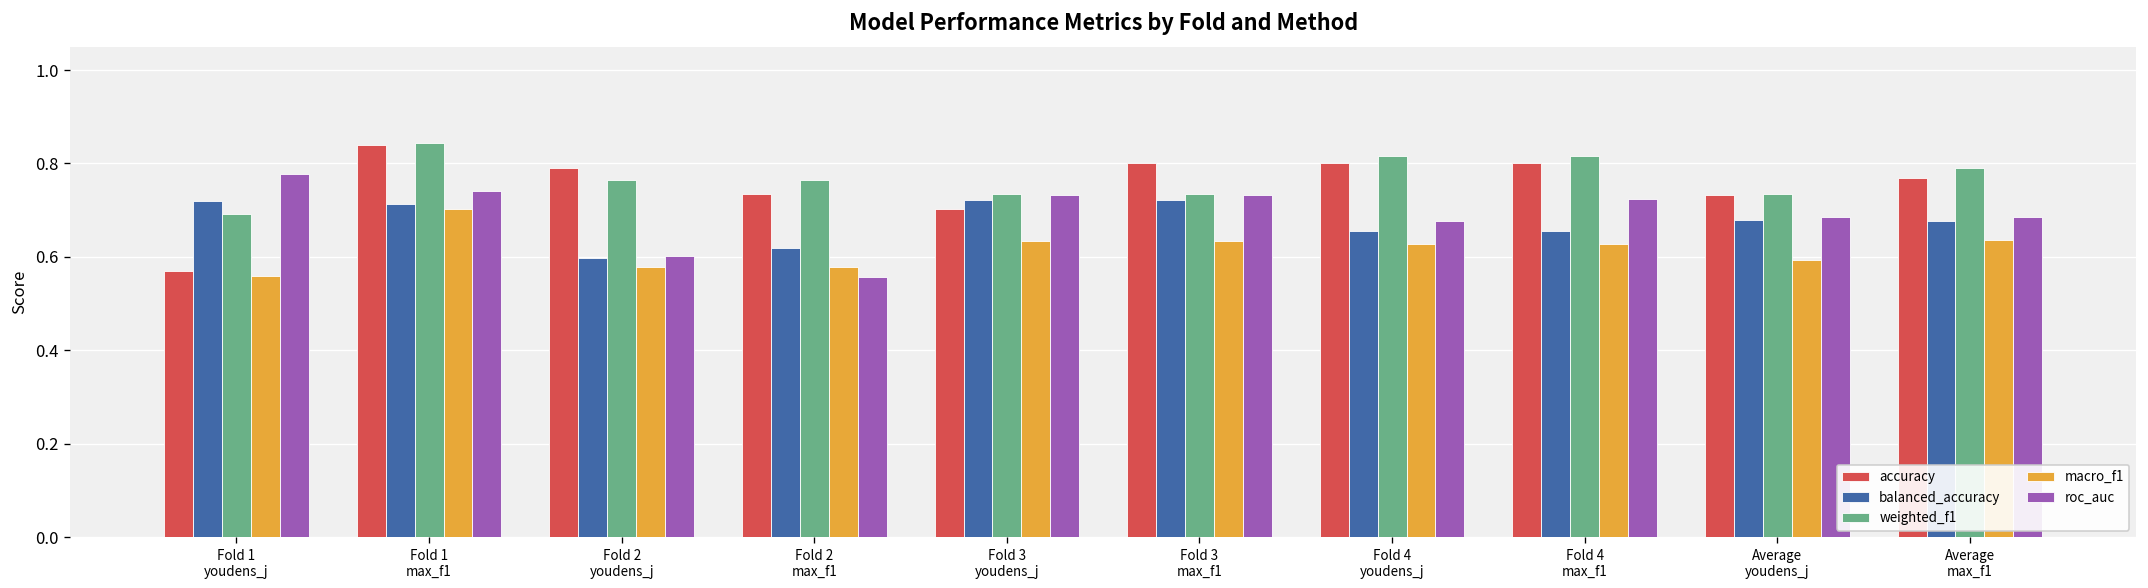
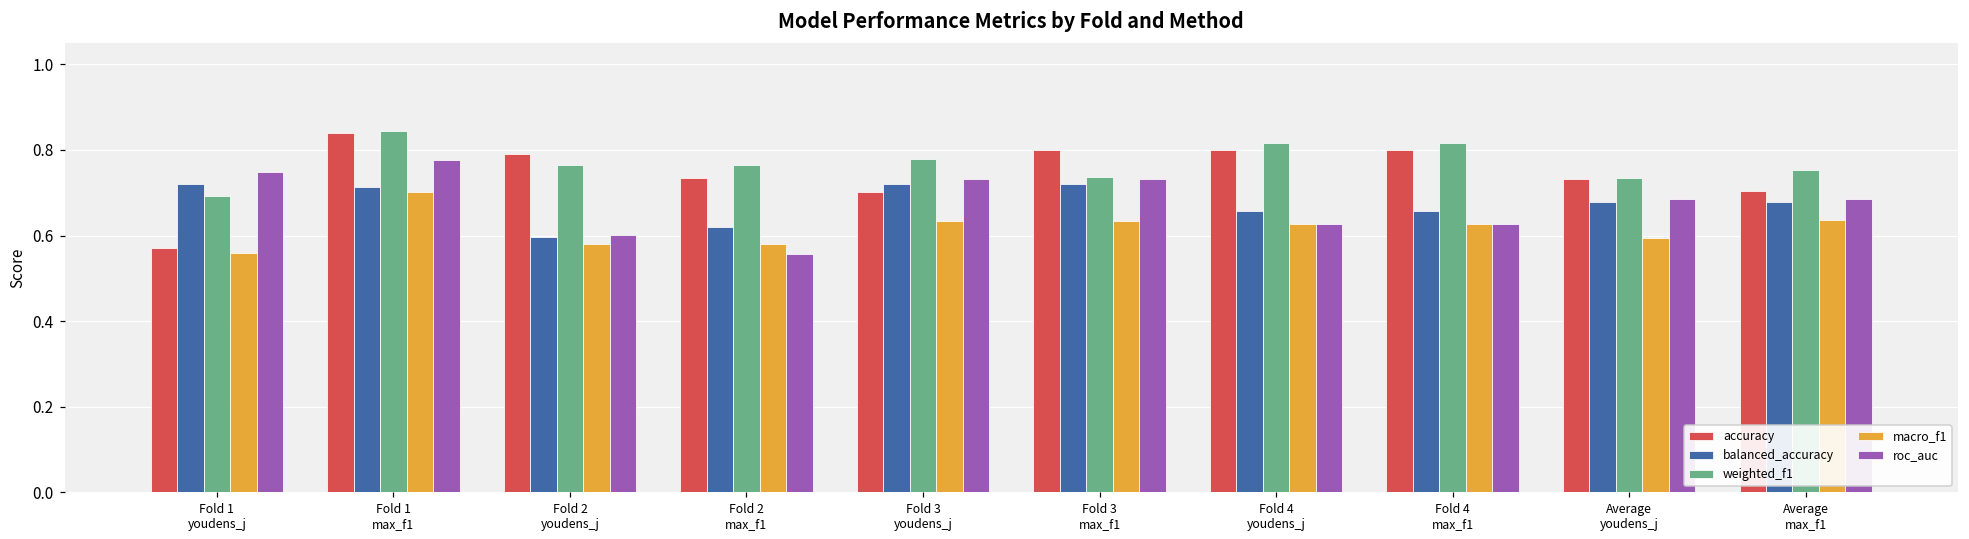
roc_auc, Fold 1 youdens_j: 0.78 -> 0.75
roc_auc, Fold 1 max_f1: 0.74 -> 0.78
weighted_f1, Fold 3 youdens_j: 0.74 -> 0.78
roc_auc, Fold 4 youdens_j: 0.68 -> 0.63
roc_auc, Fold 4 max_f1: 0.72 -> 0.63
accuracy, Average max_f1: 0.77 -> 0.70
weighted_f1, Average max_f1: 0.79 -> 0.75
